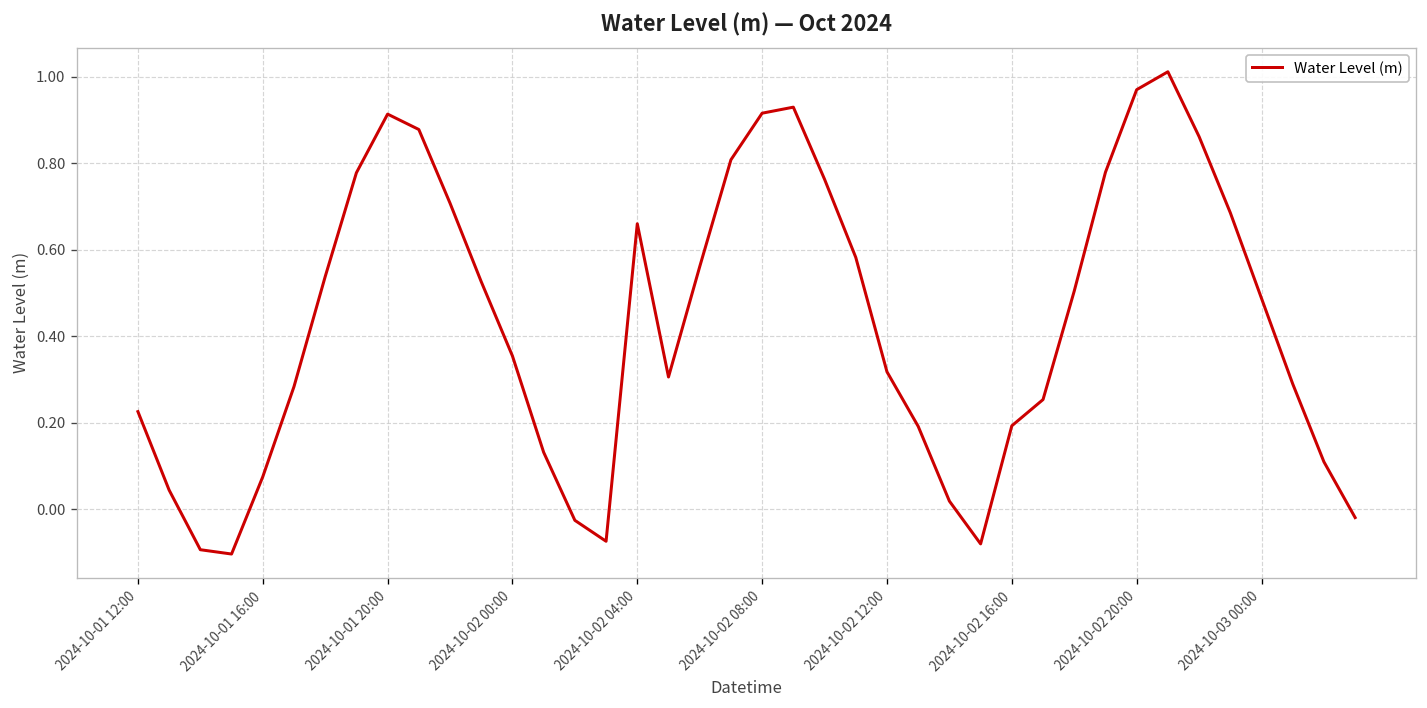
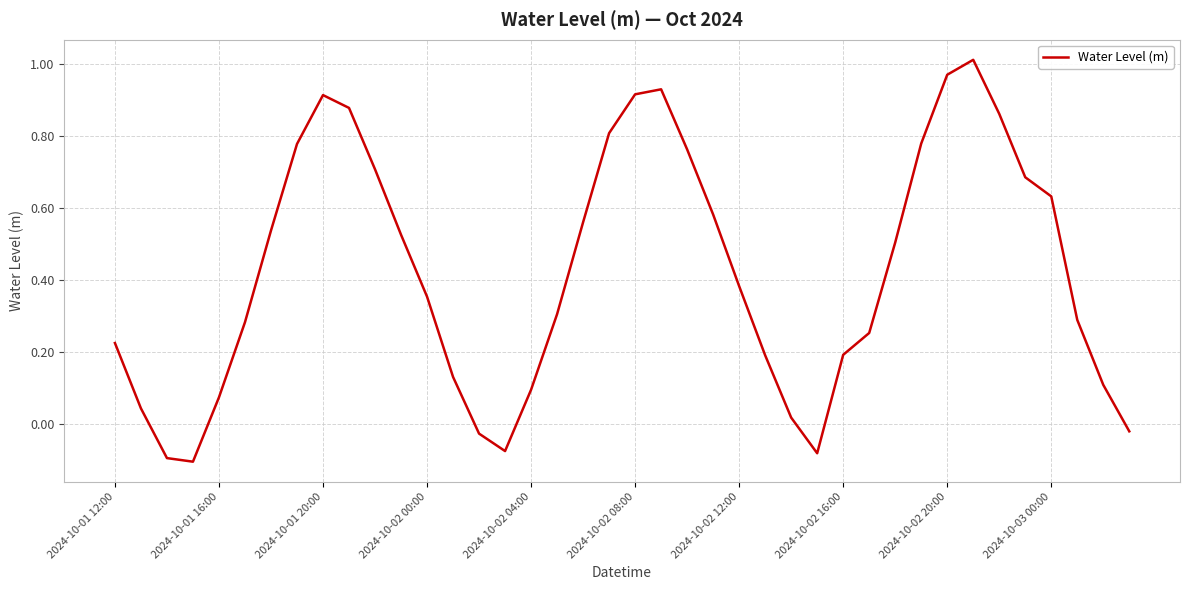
2024-10-02 04:00: 0.66 -> 0.10
2024-10-02 12:00: 0.32 -> 0.38
2024-10-03 00:00: 0.49 -> 0.63
